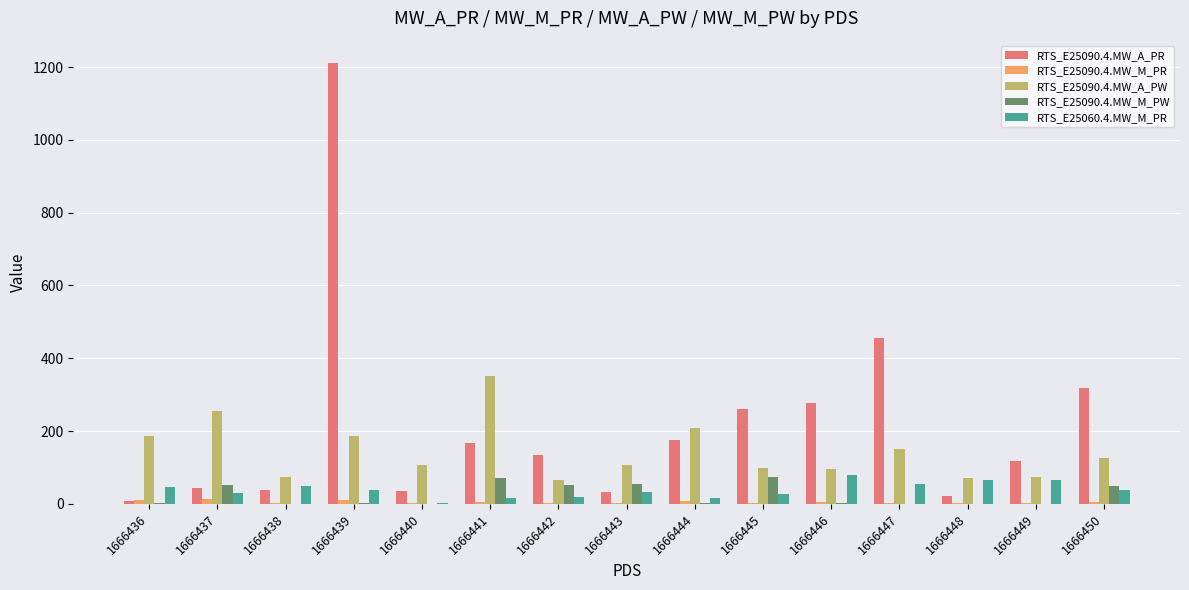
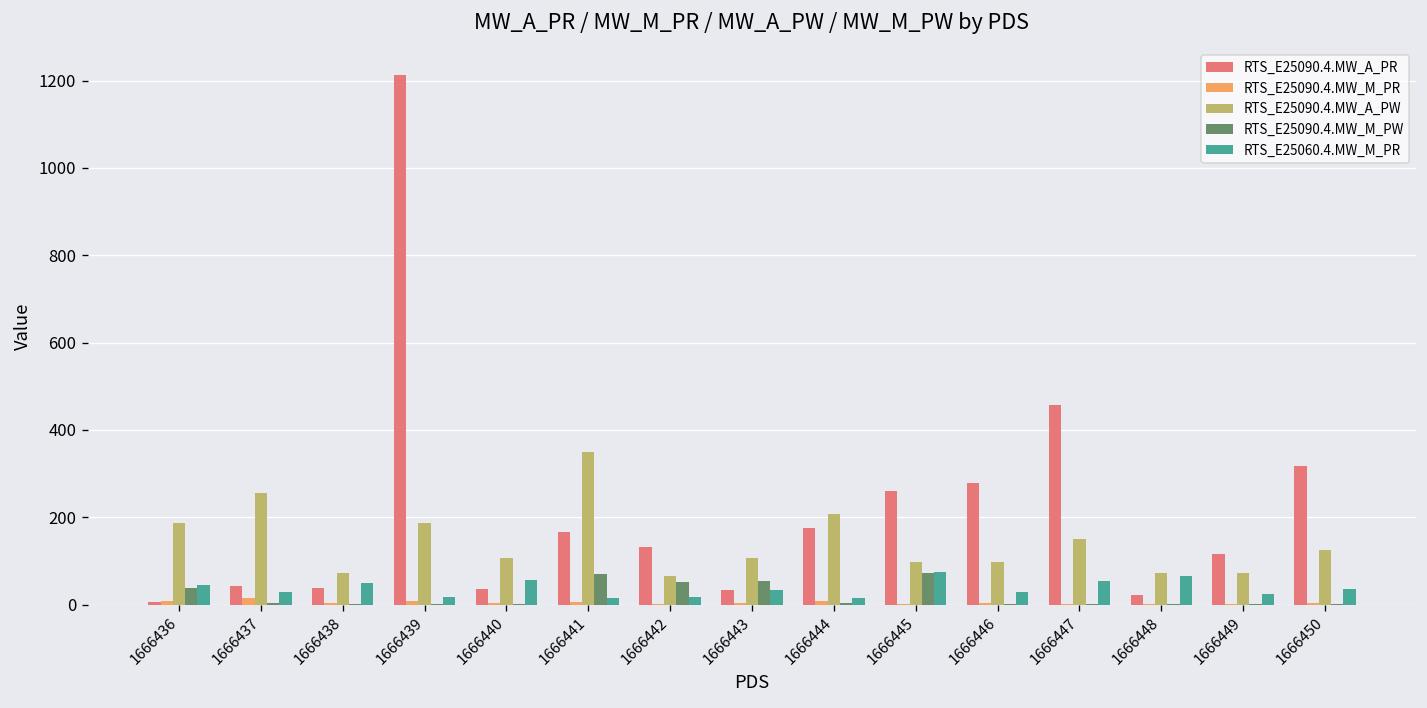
RTS_E25090.4.MW_M_PW, 1666436: 0 -> 40
RTS_E25090.4.MW_M_PW, 1666437: 50 -> 0
RTS_E25060.4.MW_M_PR, 1666439: 40 -> 20
RTS_E25060.4.MW_M_PR, 1666440: 0 -> 60
RTS_E25060.4.MW_M_PR, 1666445: 30 -> 80
RTS_E25060.4.MW_M_PR, 1666446: 80 -> 30
RTS_E25060.4.MW_M_PR, 1666449: 70 -> 20
RTS_E25090.4.MW_M_PW, 1666450: 50 -> 0
